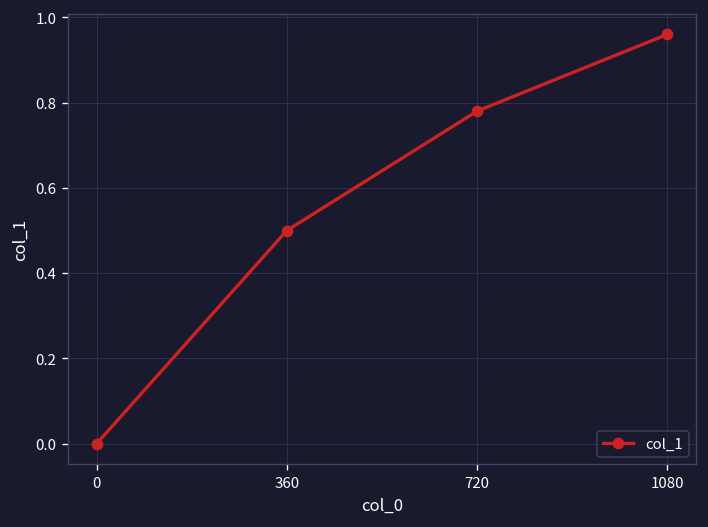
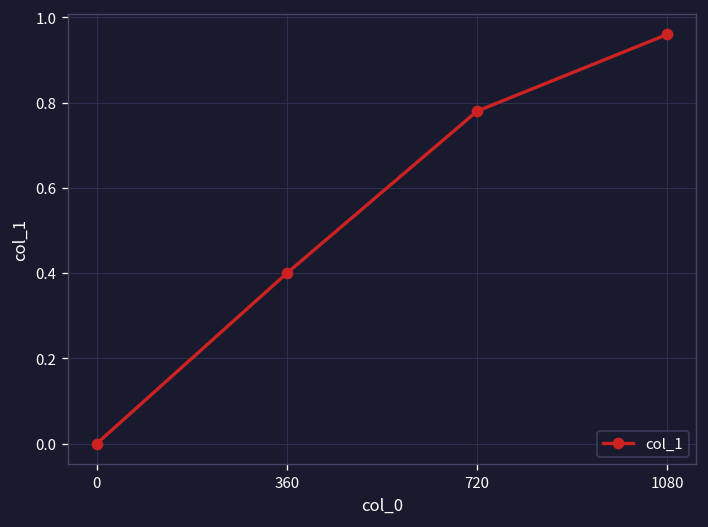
360: 0.5 -> 0.4
